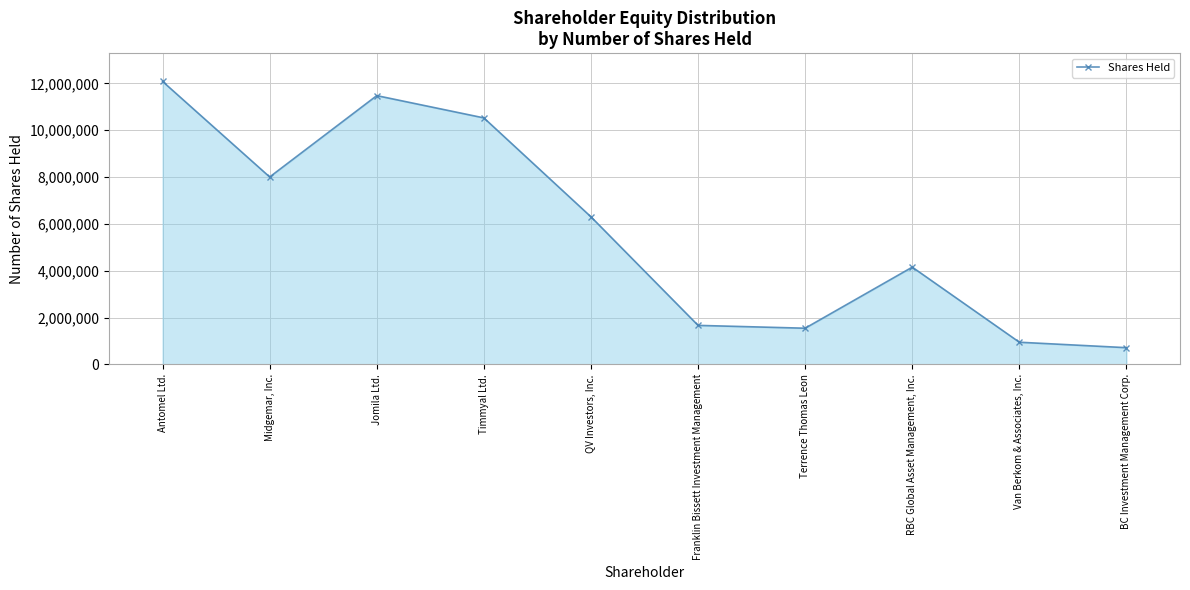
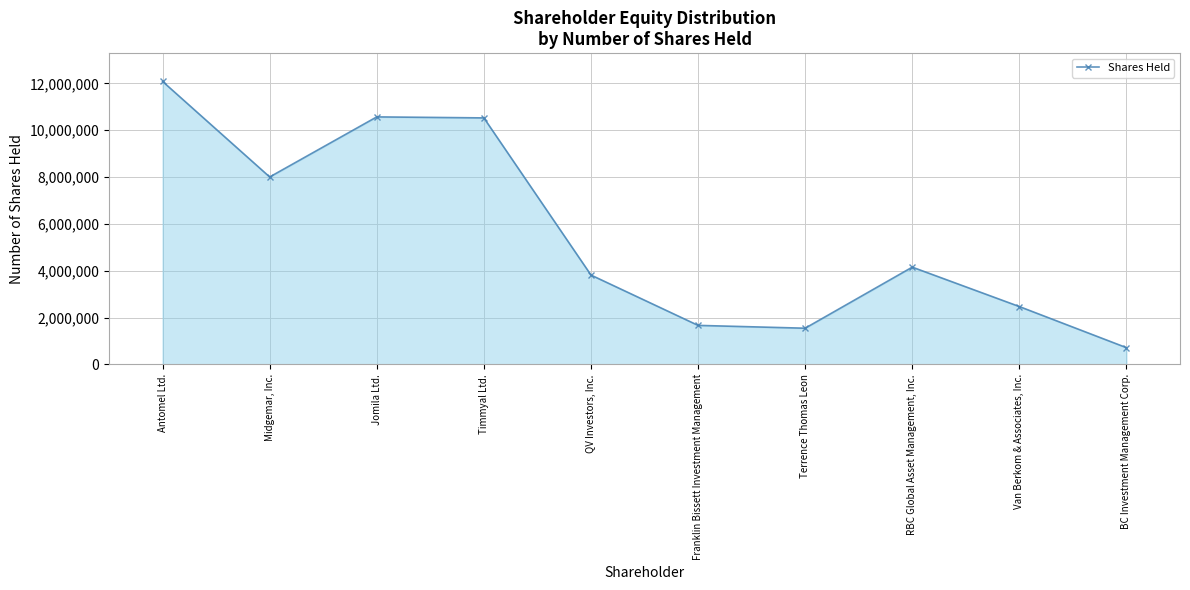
Jomila Ltd.: 11,500,000 -> 10,600,000
QV Investors, Inc.: 6,300,000 -> 3,800,000
Van Berkom & Associates, Inc.: 900,000 -> 2,500,000
